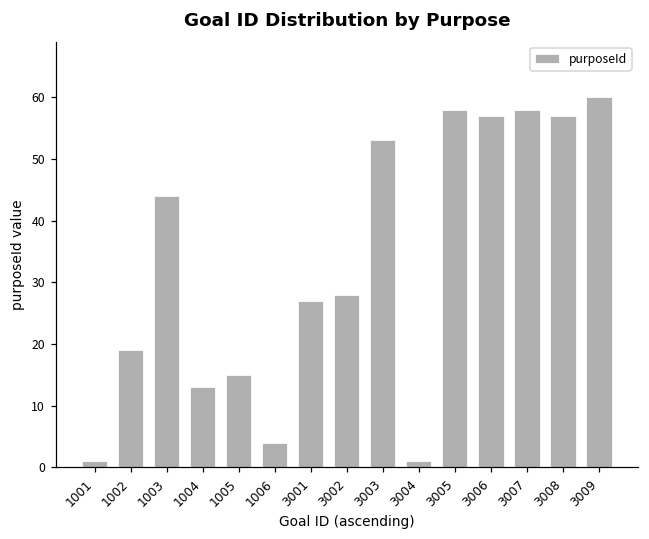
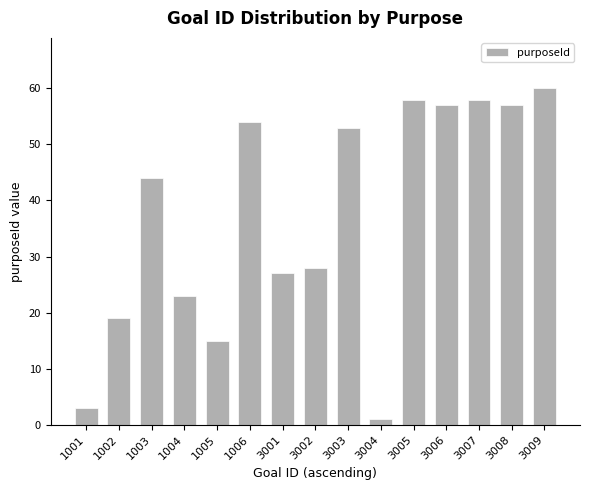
1001: 1 -> 3
1004: 13 -> 23
1006: 4 -> 54
